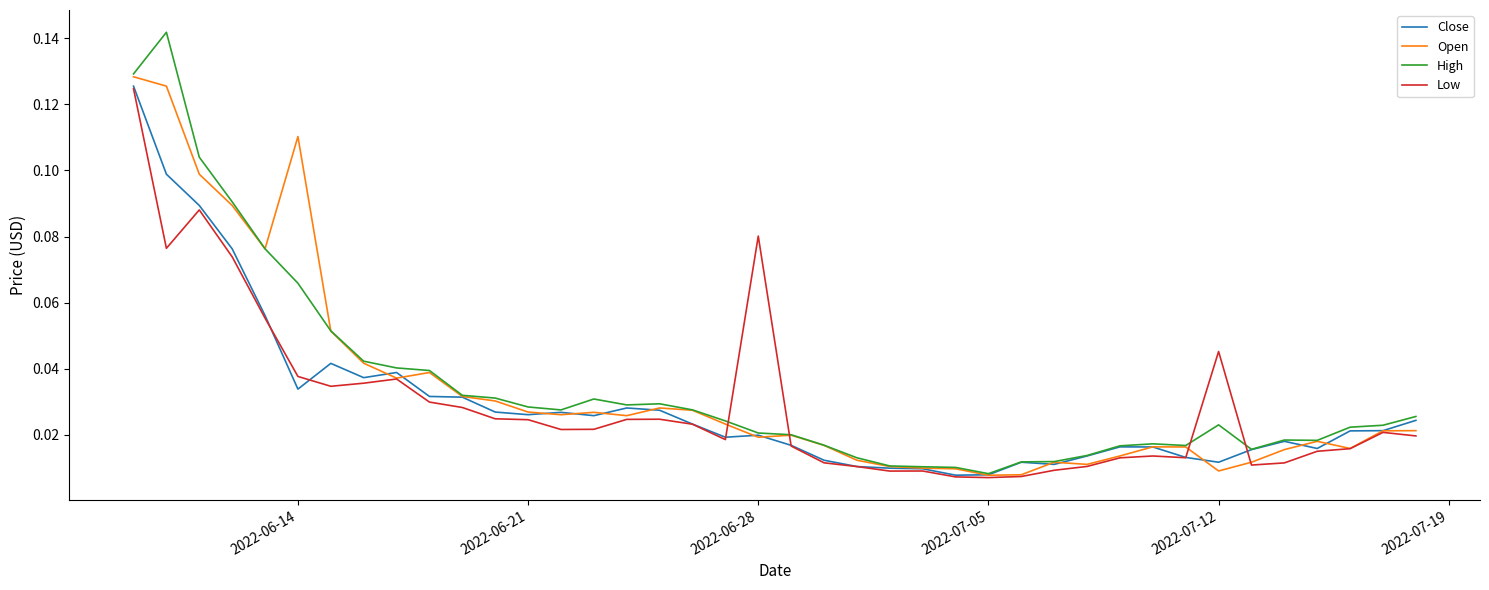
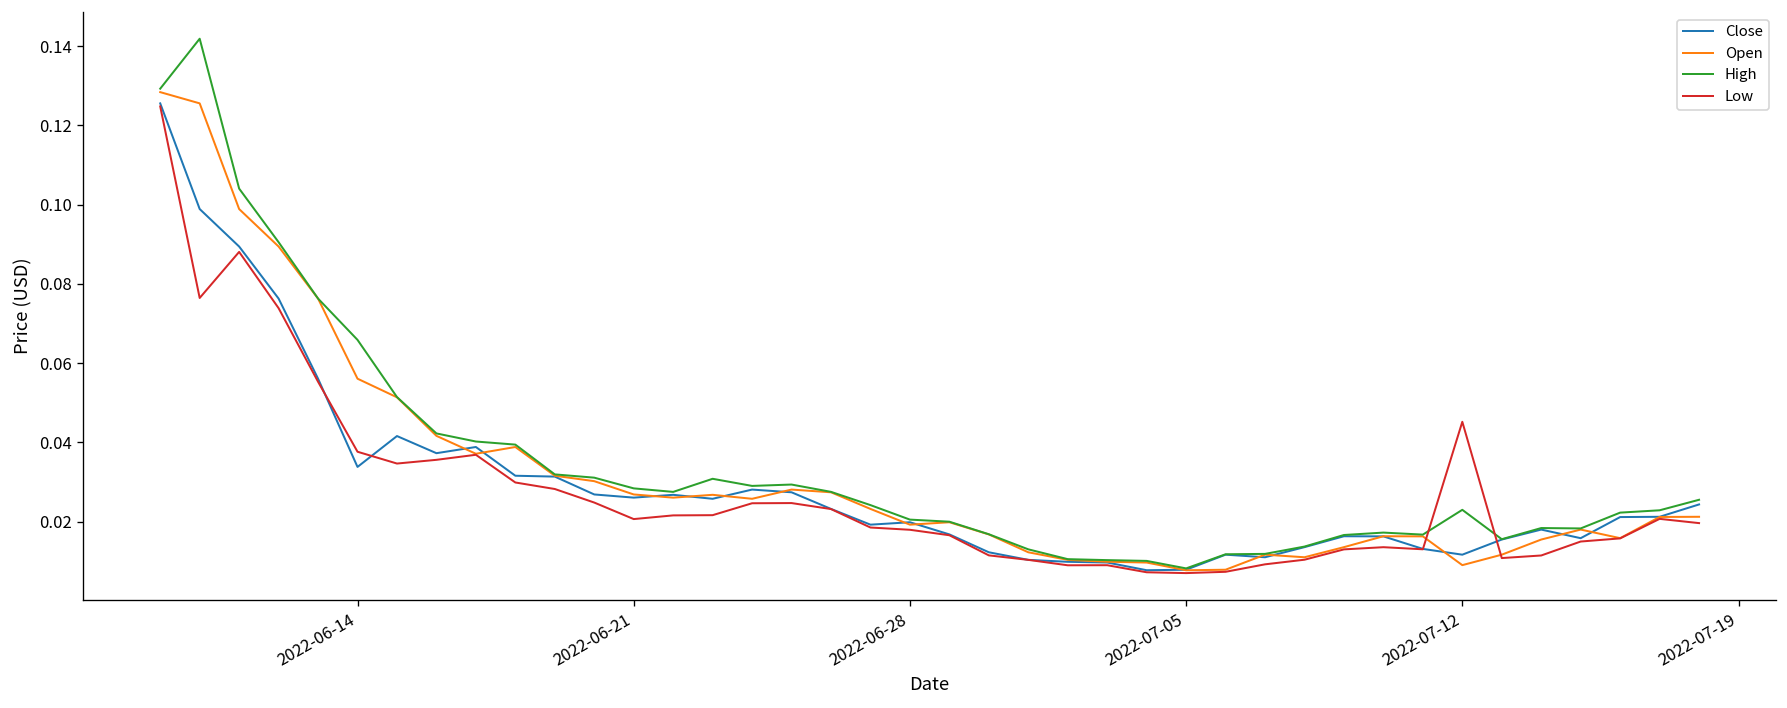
Open, 2022-06-14: 0.110 -> 0.056
Low, 2022-06-21: 0.025 -> 0.021
Low, 2022-06-28: 0.080 -> 0.018
